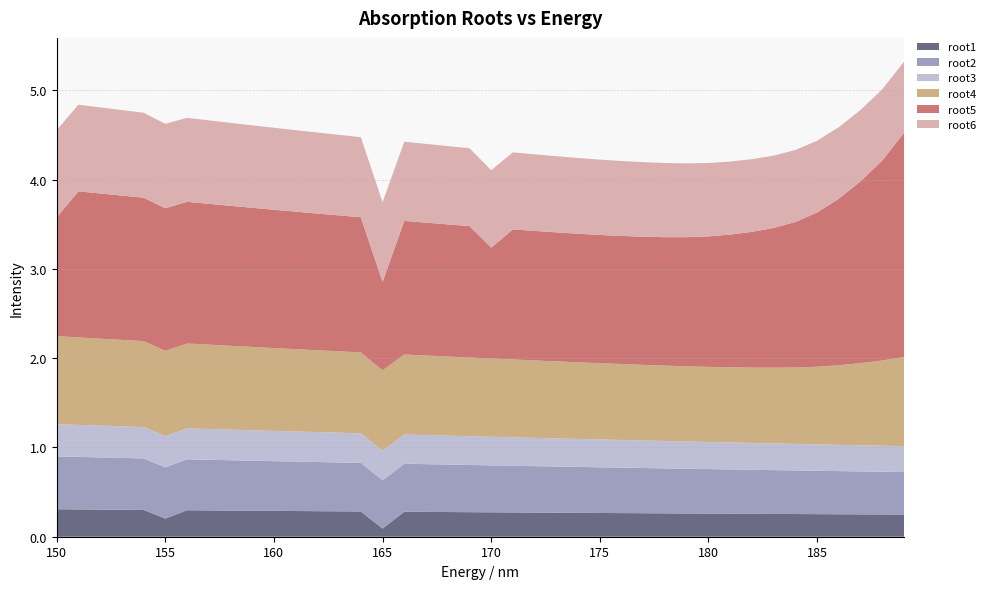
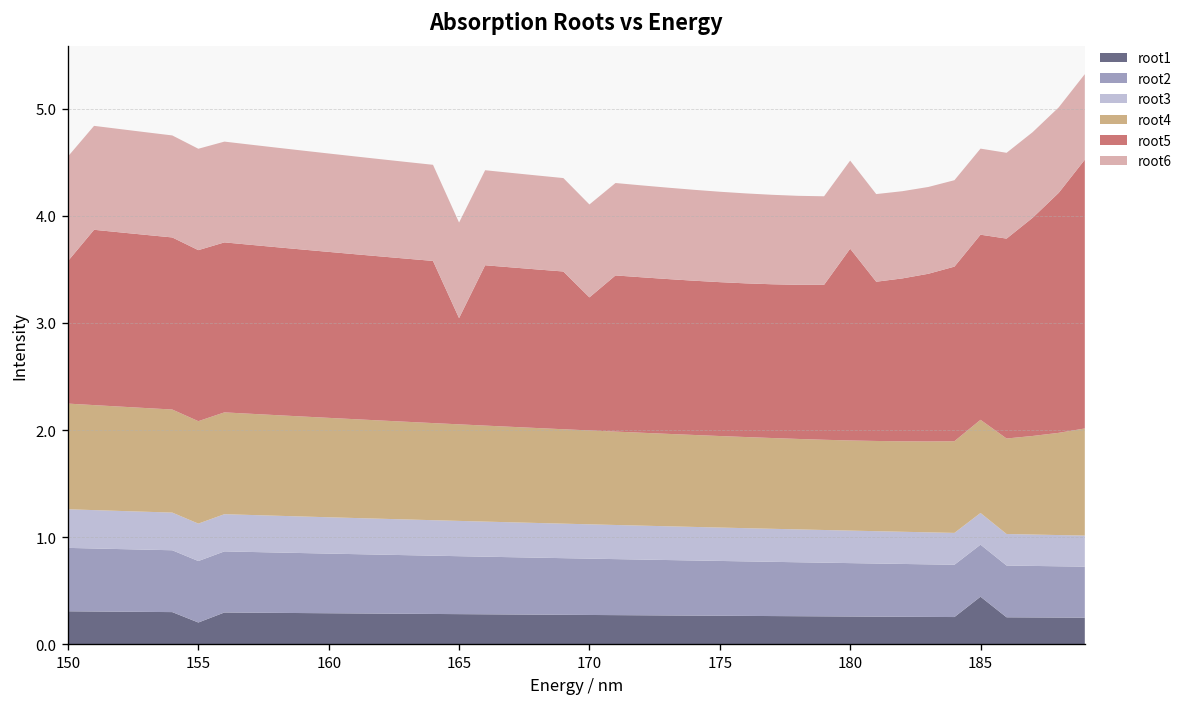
root1, 165: 0.1 -> 0.3
root5, 180: 1.5 -> 1.8
root1, 185: 0.3 -> 0.4
